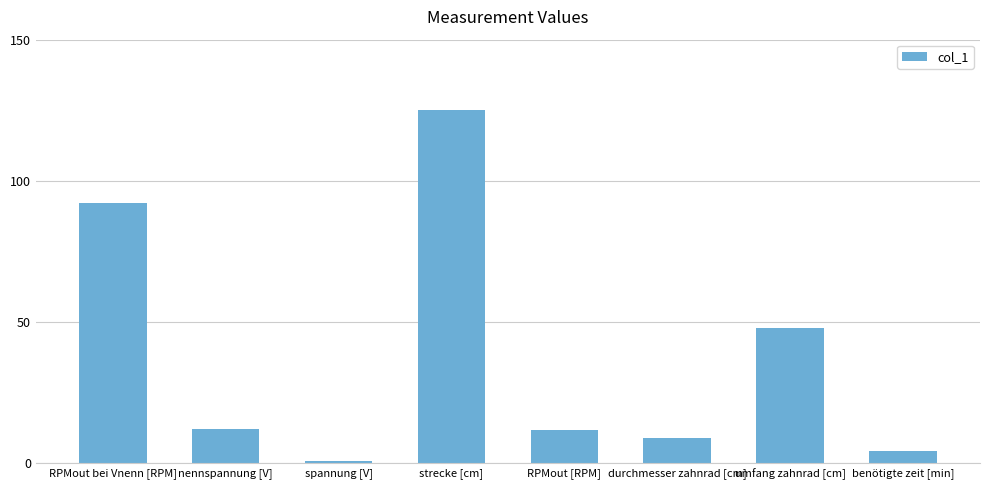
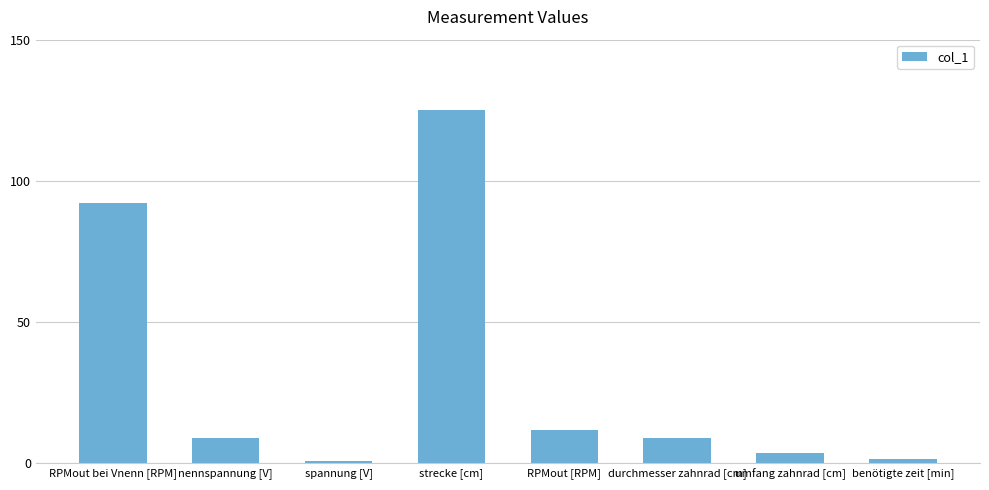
nennspannung [V]: 12 -> 9
umfang zahnrad [cm]: 48 -> 4
benötigte zeit [min]: 4 -> 1
